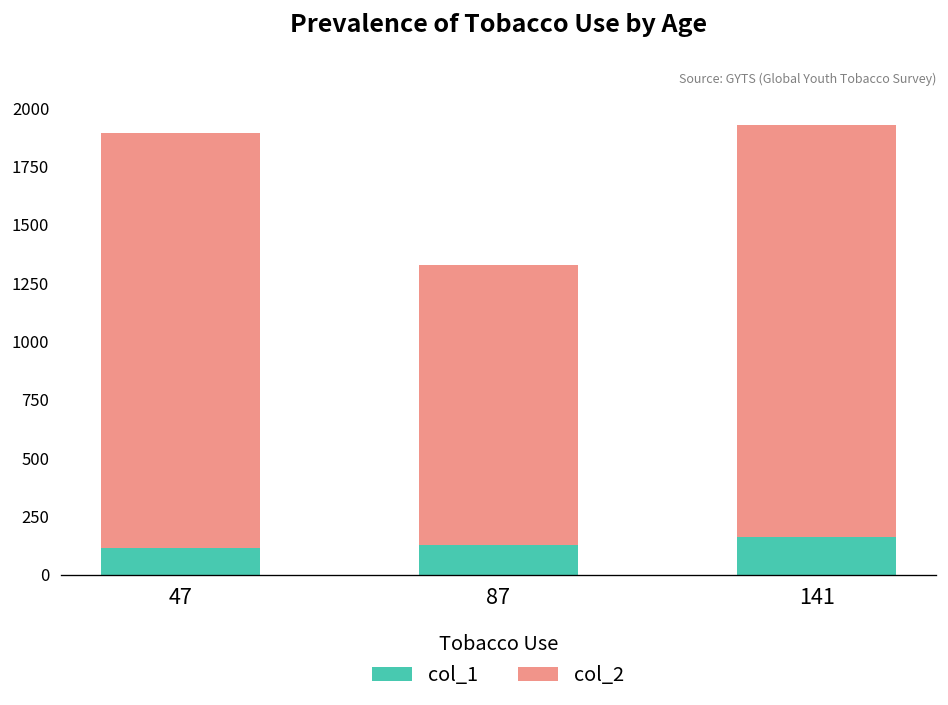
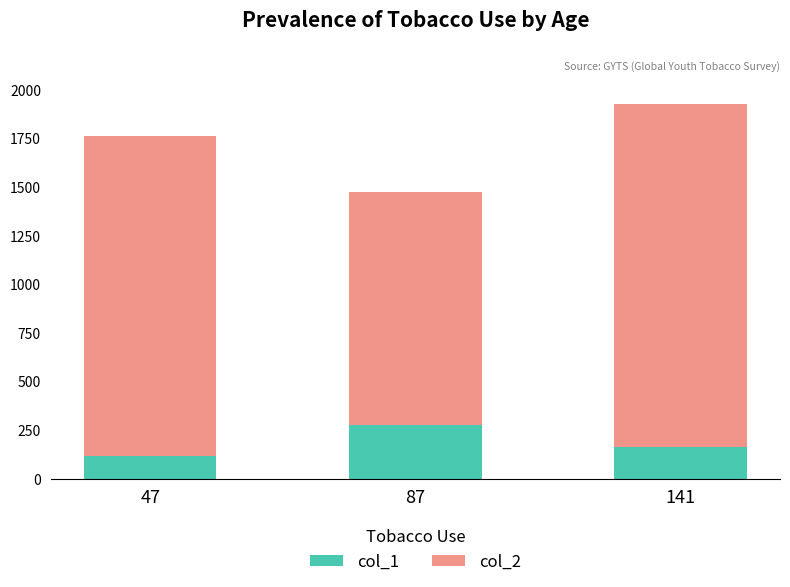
col_2, 47: 1780 -> 1650
col_1, 87: 130 -> 270
